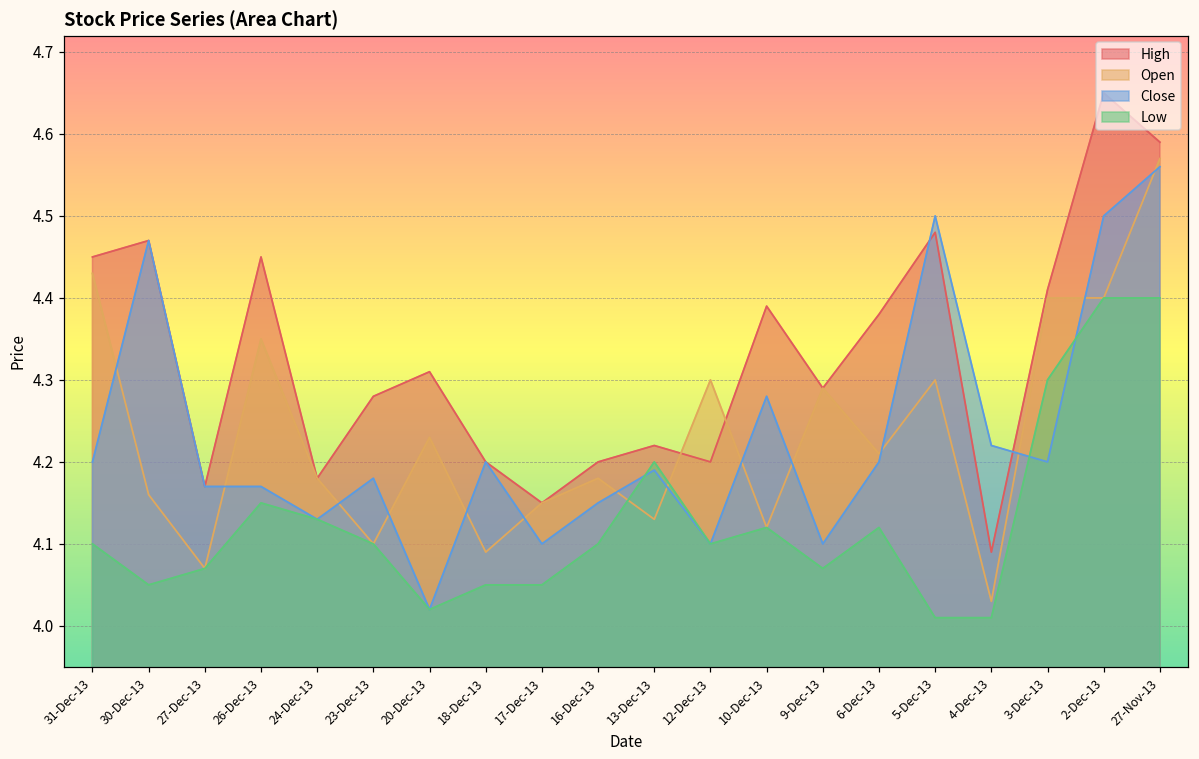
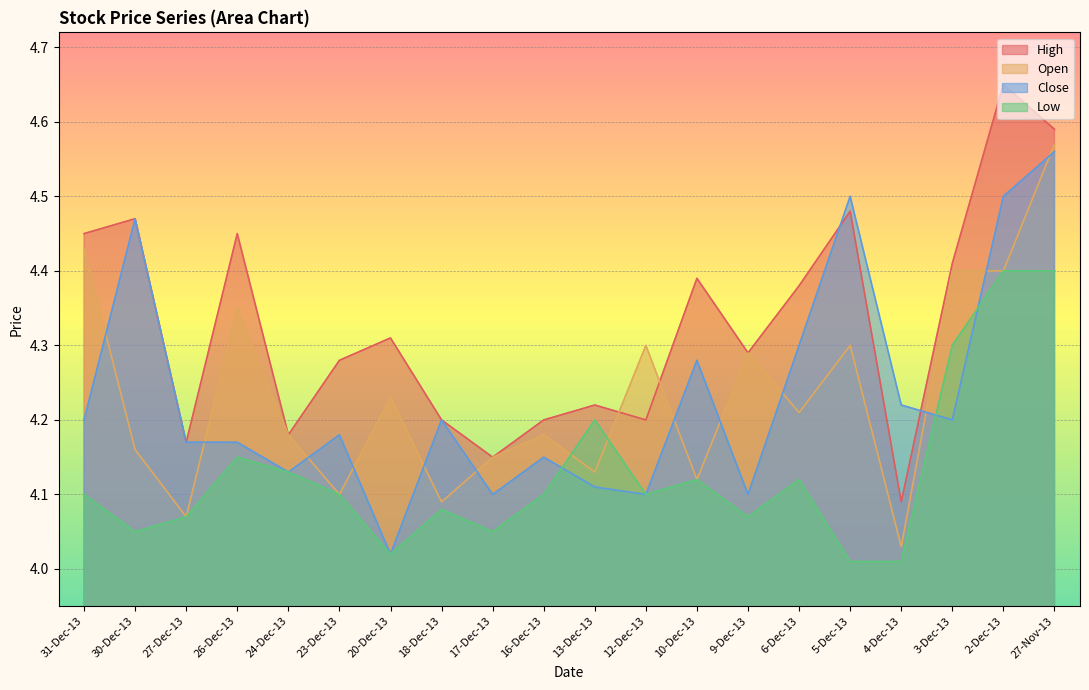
Low, 18-Dec-13: 4.05 -> 4.08
Close, 13-Dec-13: 4.19 -> 4.11
Close, 6-Dec-13: 4.2 -> 4.3
